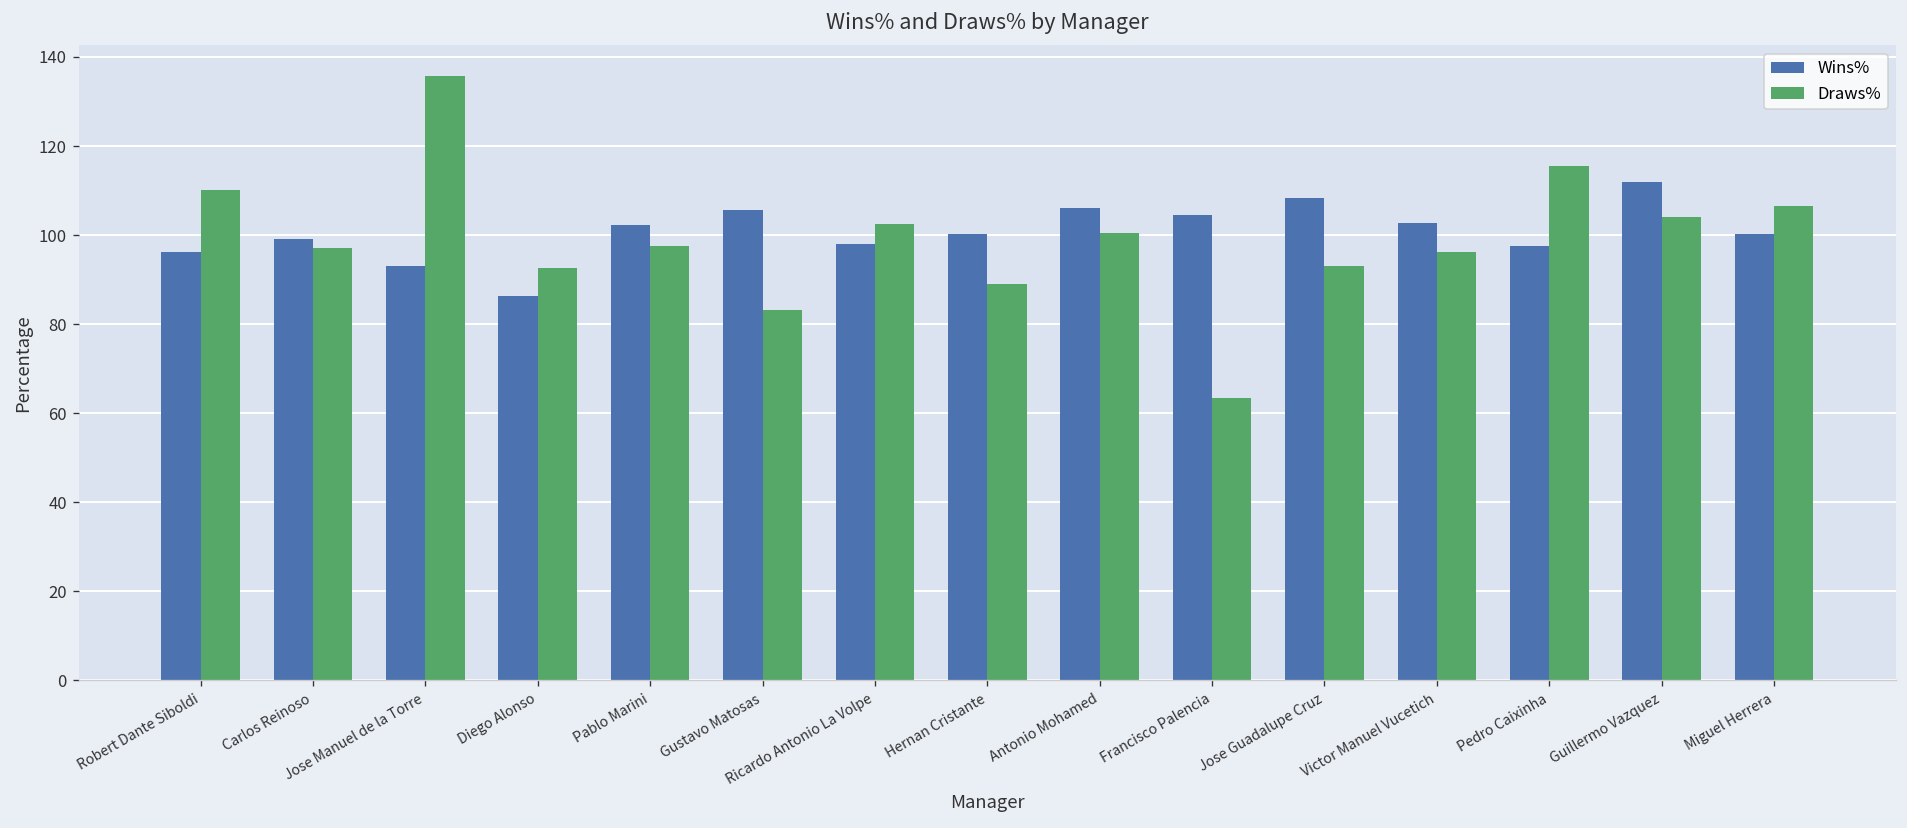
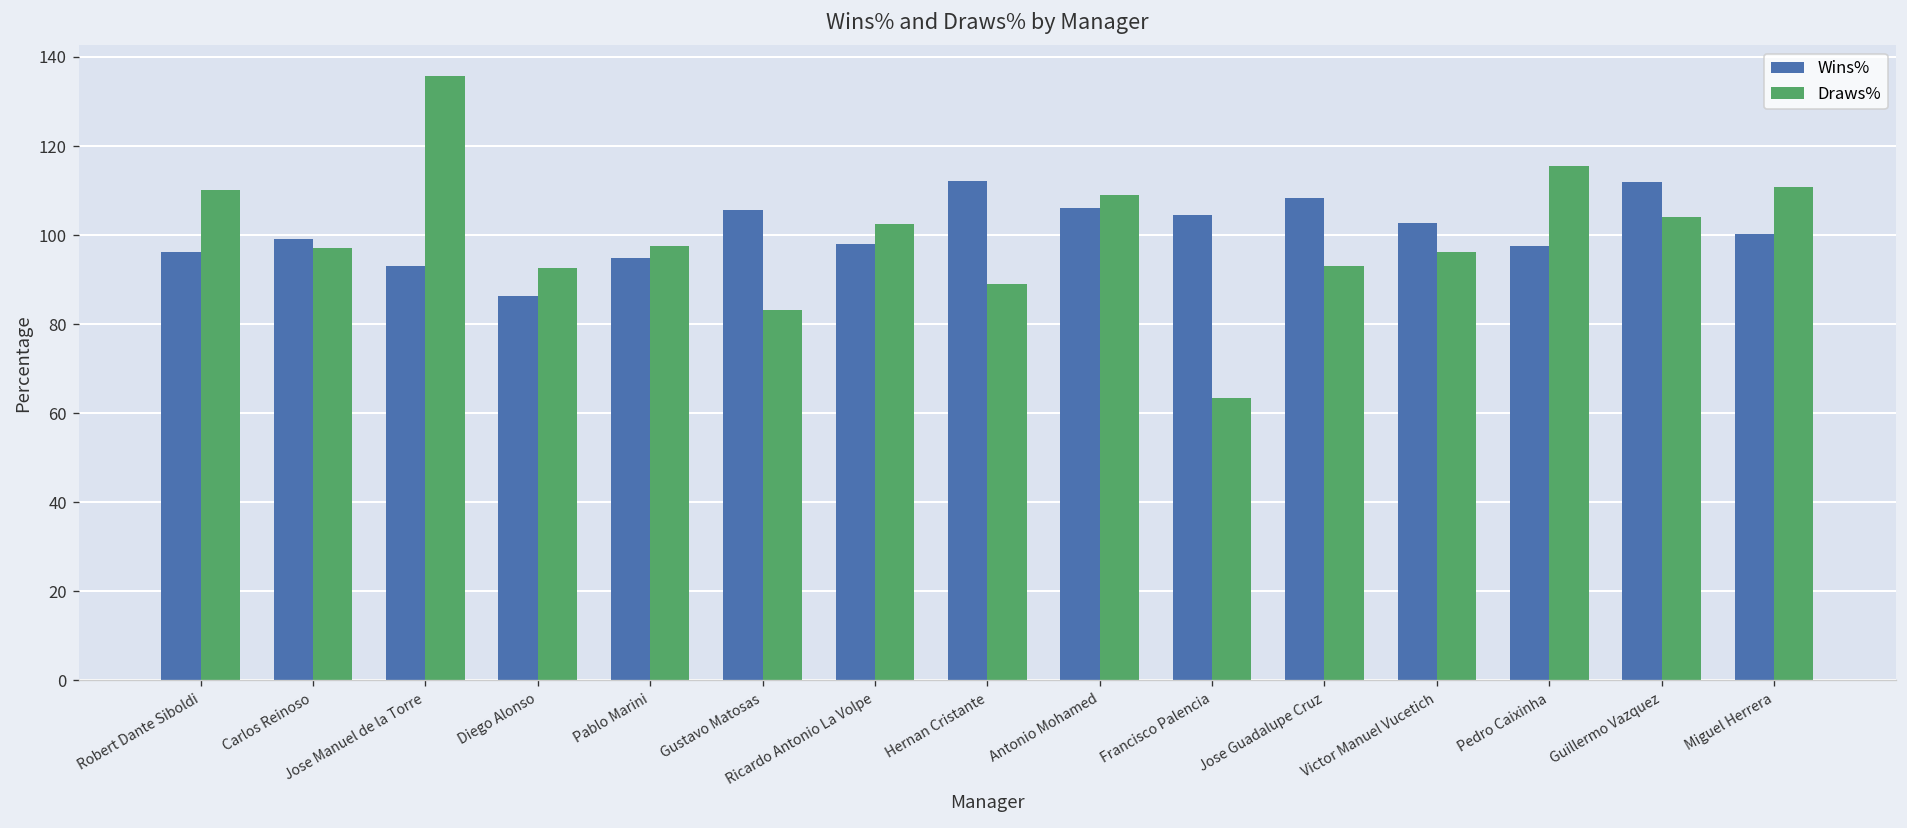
Wins%, Pablo Marini: 102 -> 95
Wins%, Hernan Cristante: 100 -> 112
Draws%, Antonio Mohamed: 101 -> 109
Draws%, Miguel Herrera: 107 -> 111
